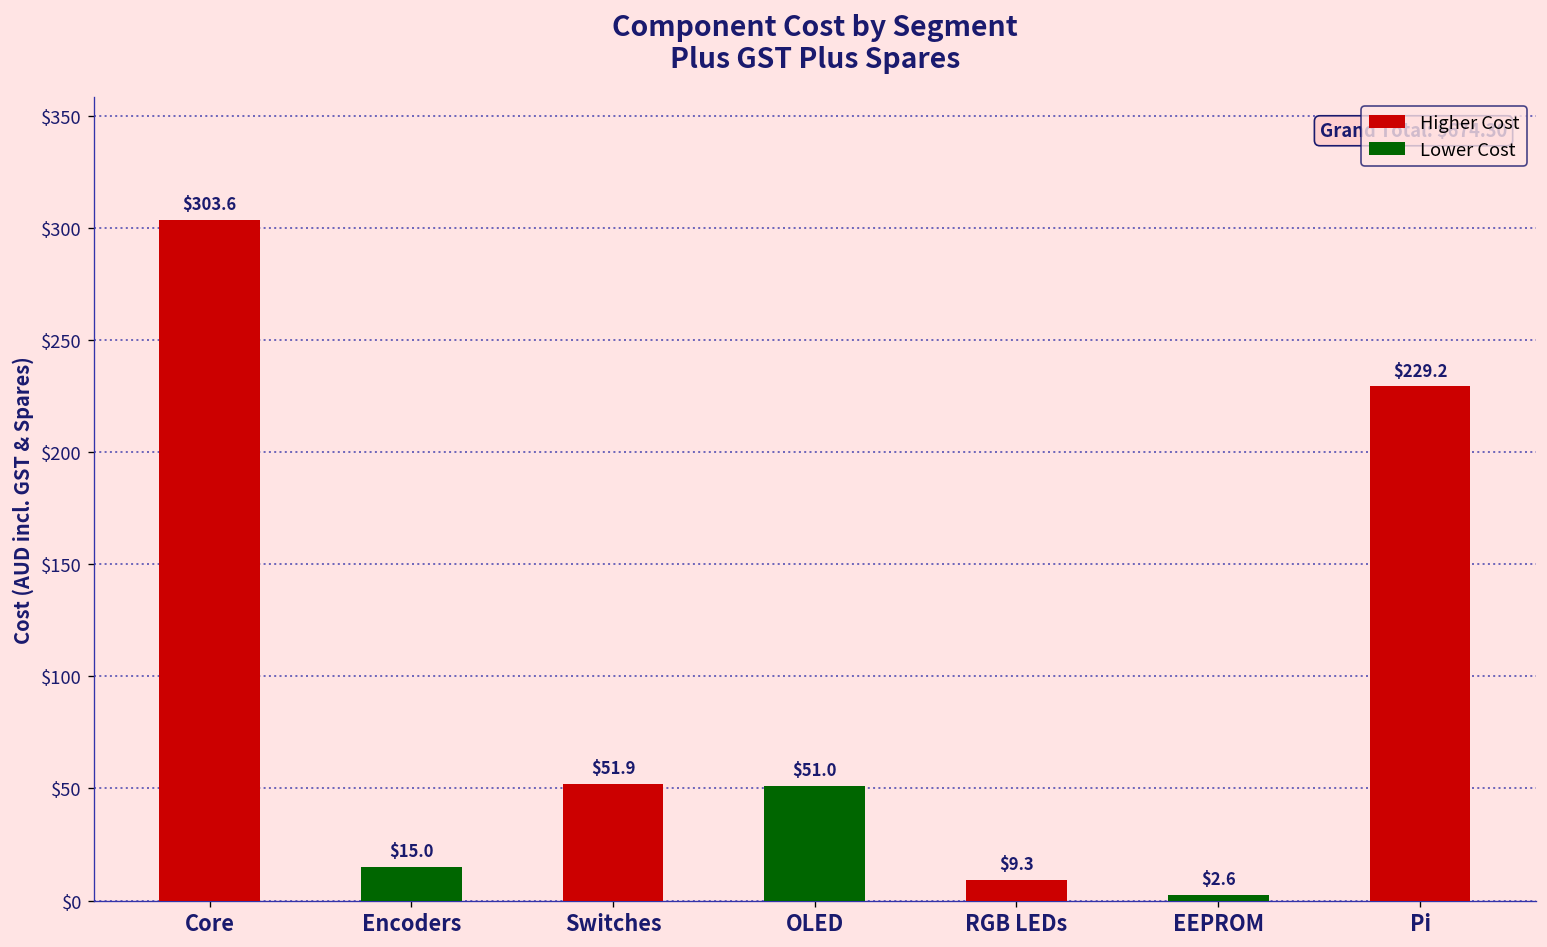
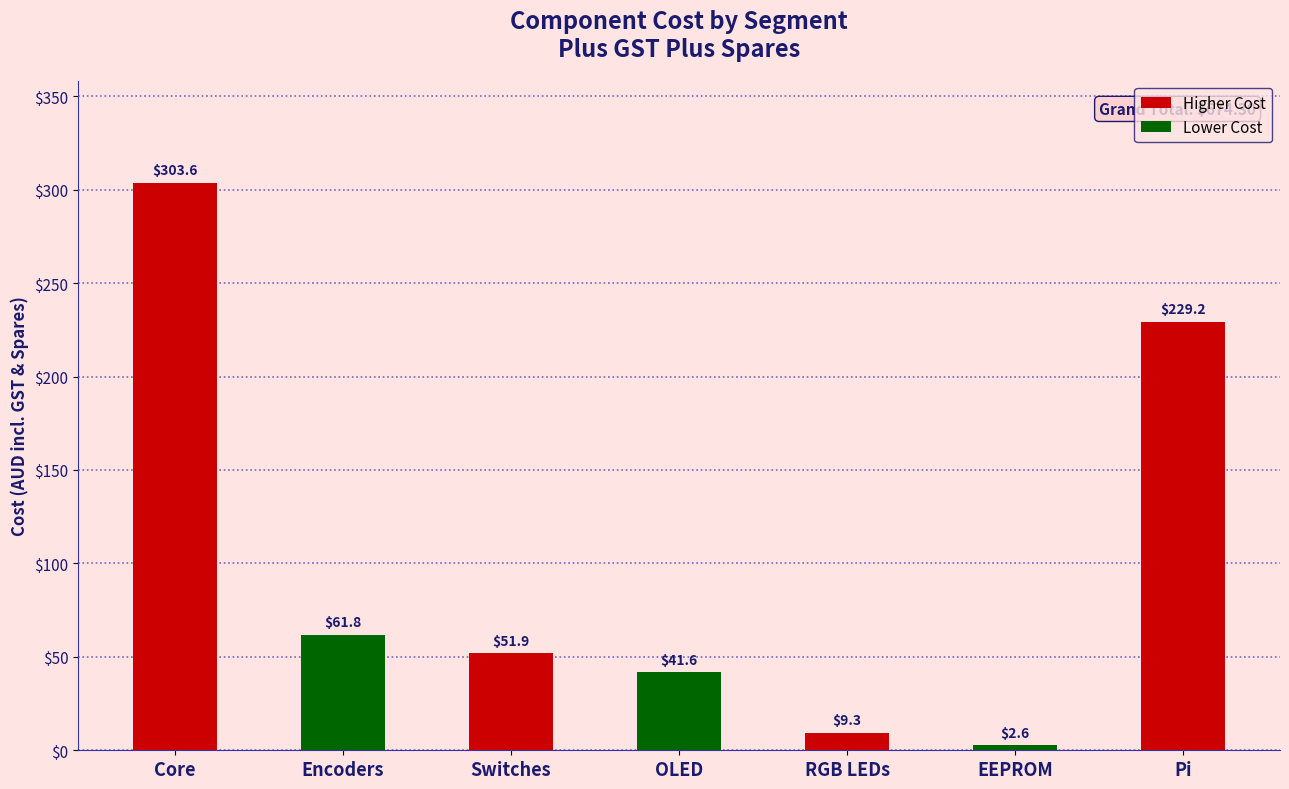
Encoders: $15.0 -> $61.8
OLED: $51.0 -> $41.6
